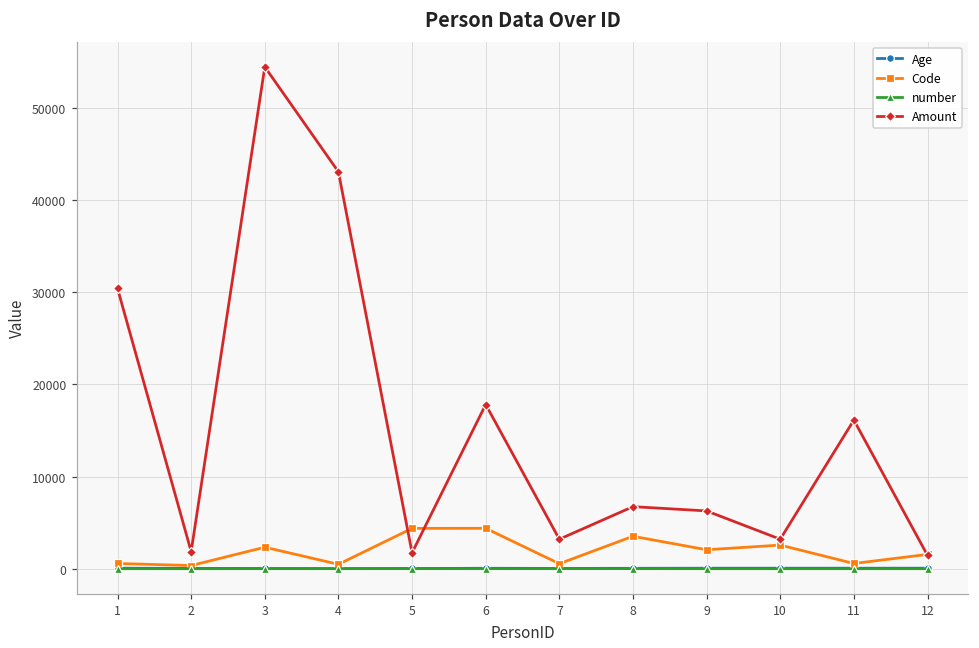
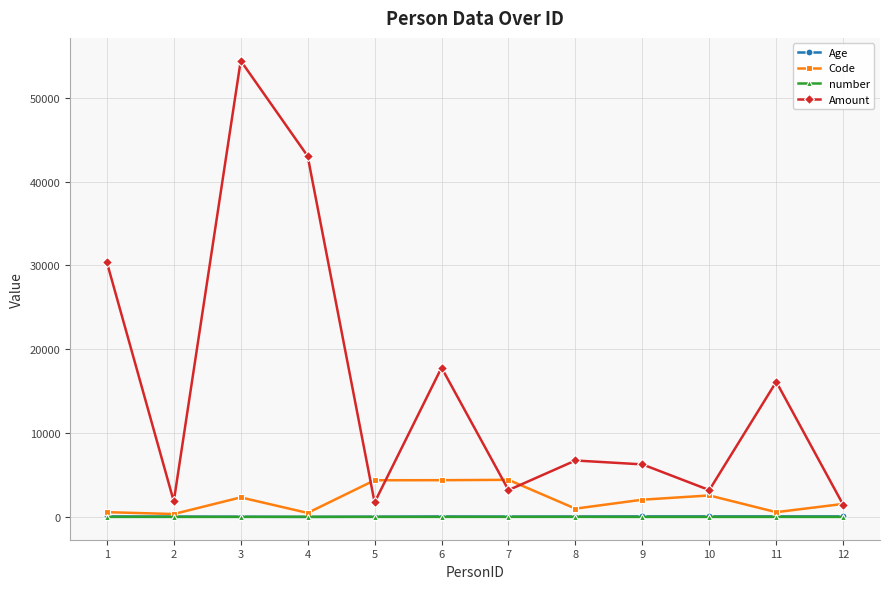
Code, 7: 1000 -> 4000
Code, 8: 4000 -> 1000
